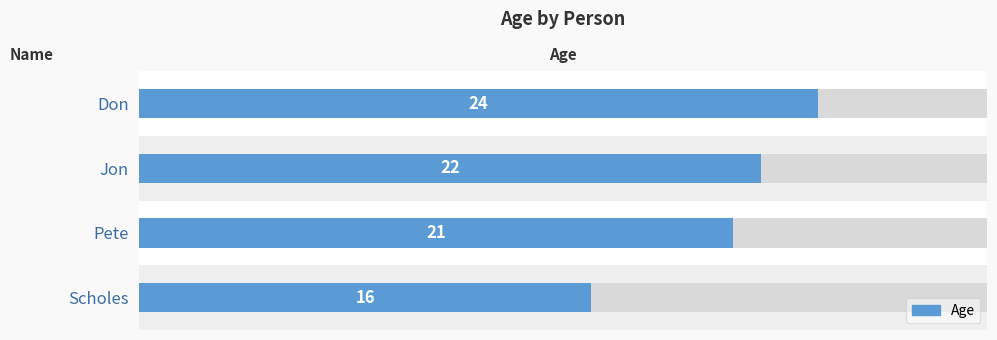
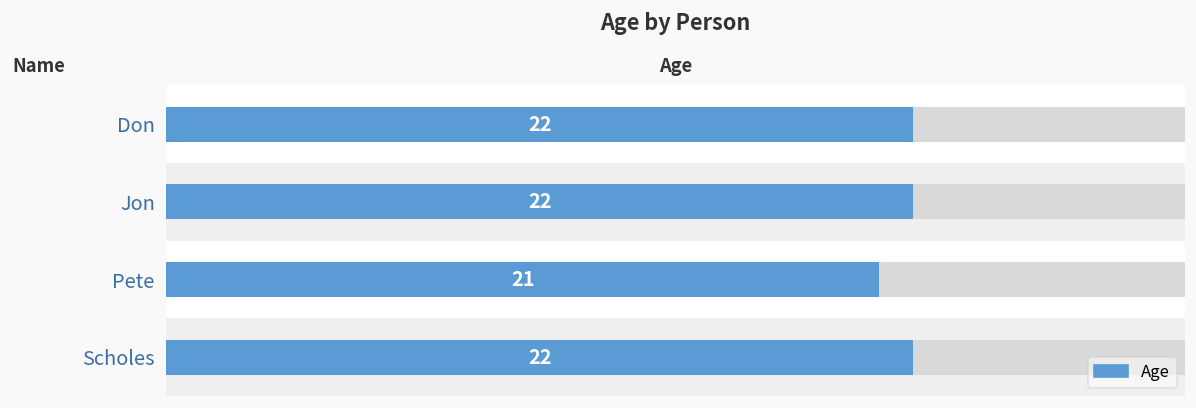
Age, Don: 24 -> 22
Age, Scholes: 16 -> 22
